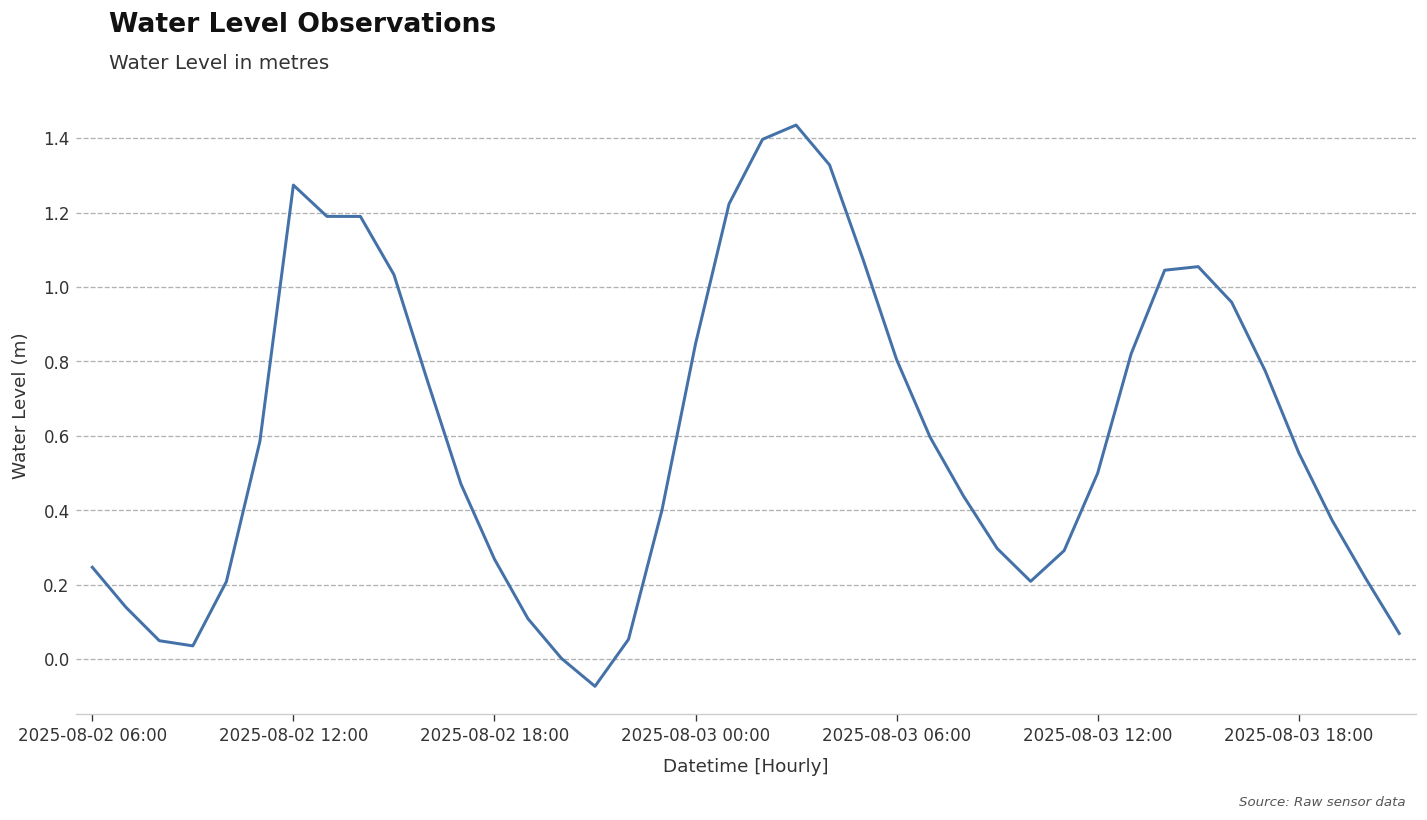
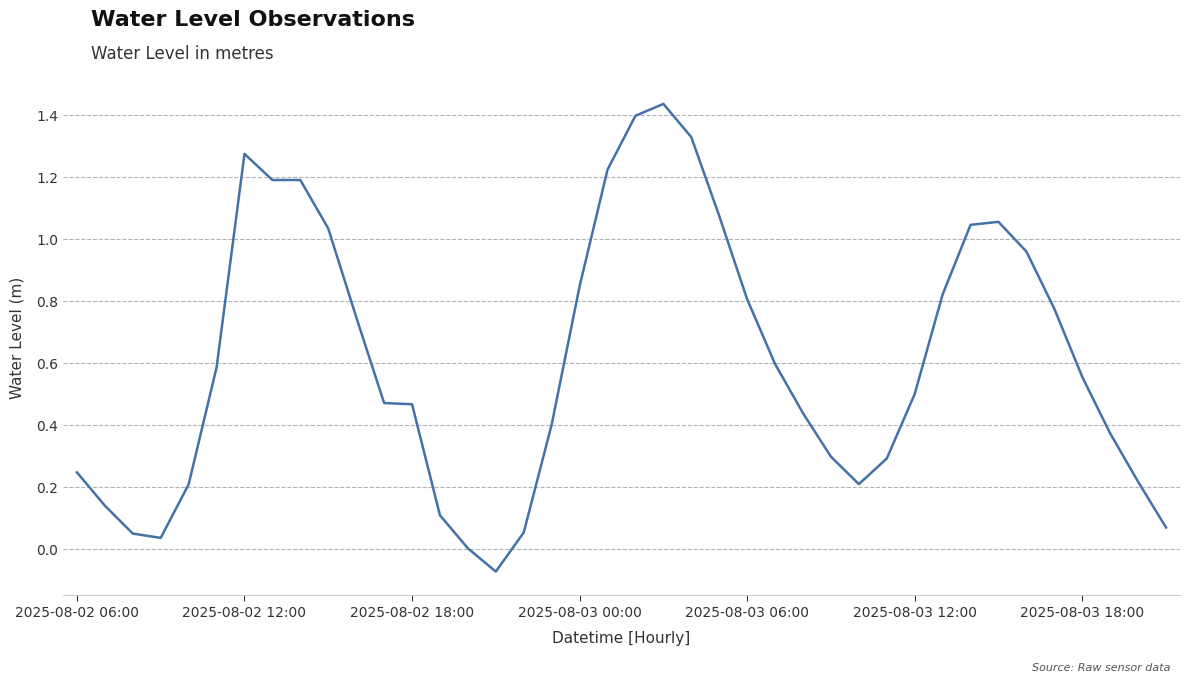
2025-08-02 18:00: 0.27 -> 0.47
